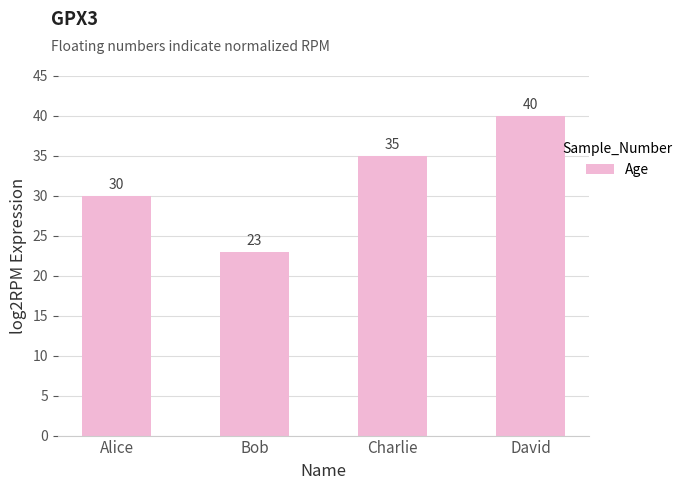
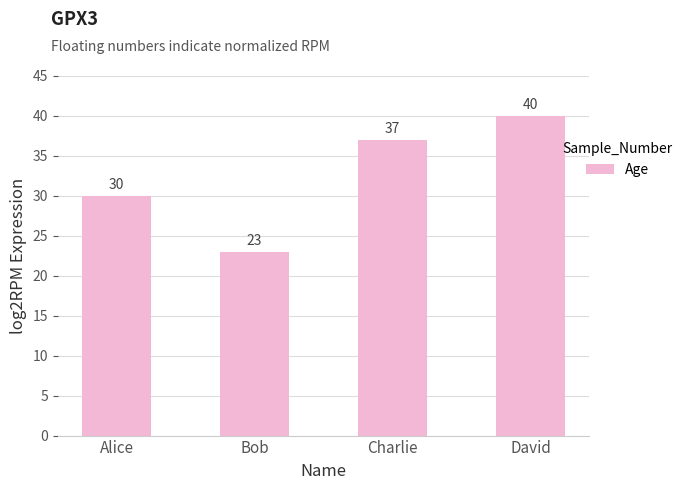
Charlie: 35 -> 37
